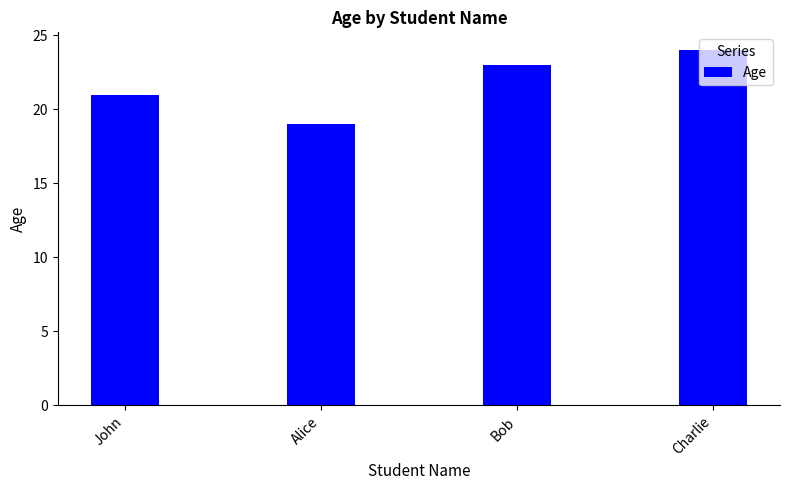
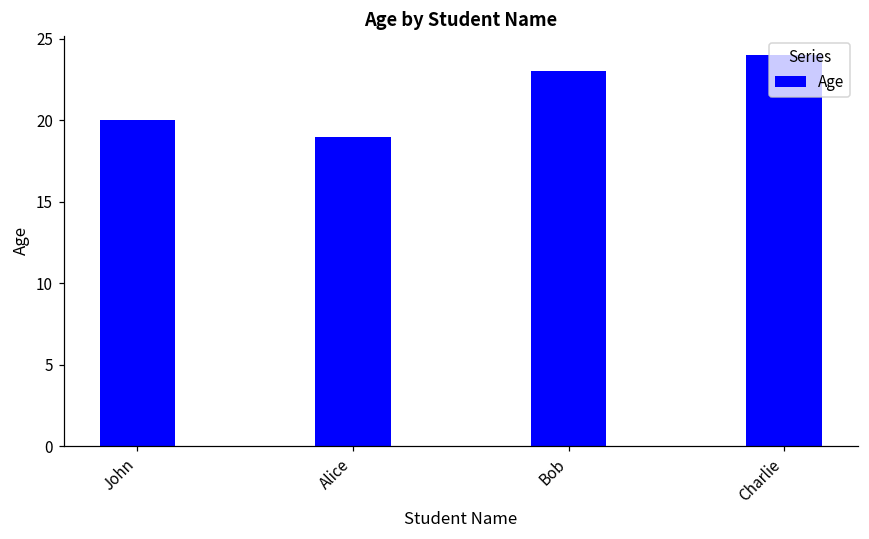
John: 21 -> 20
